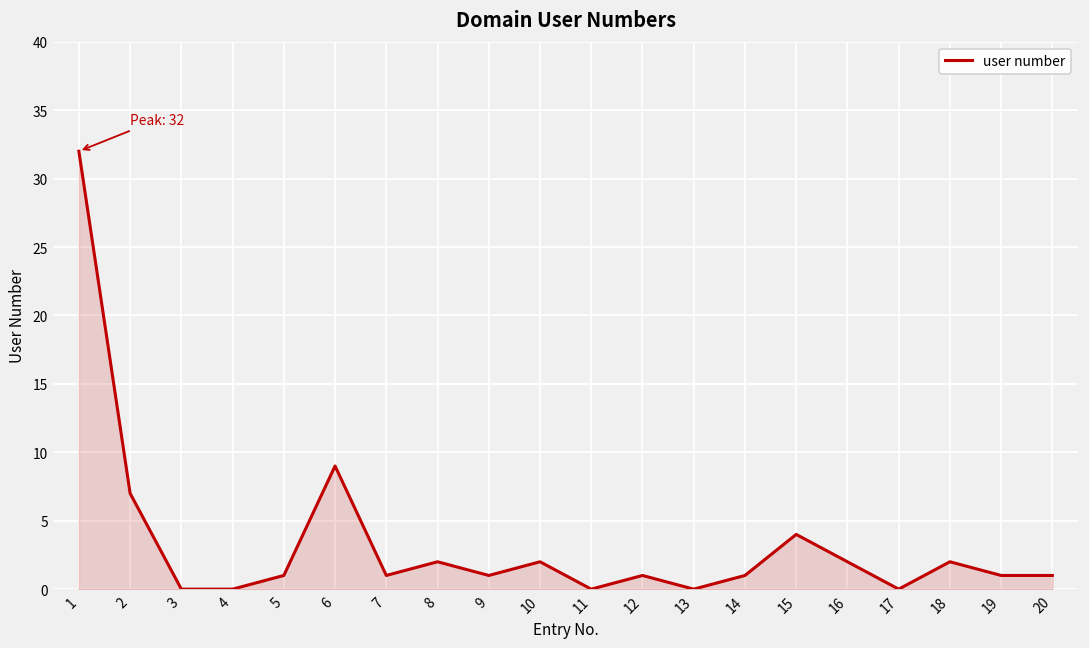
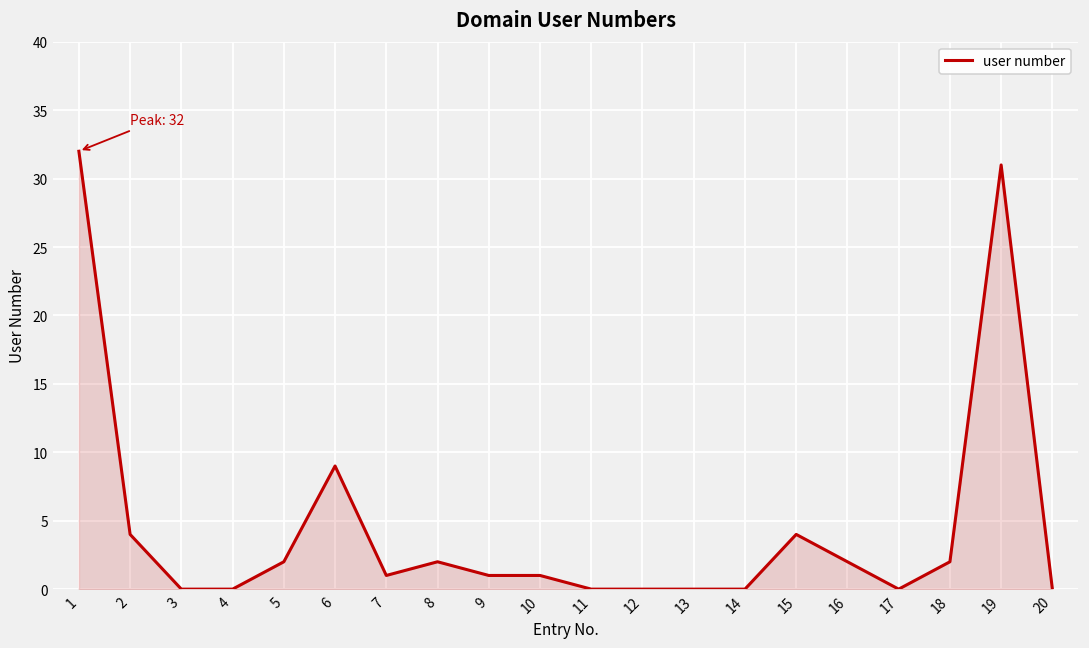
2: 7 -> 4
5: 1 -> 2
10: 2 -> 1
12: 1 -> 0
14: 1 -> 0
19: 1 -> 31
20: 1 -> 0
